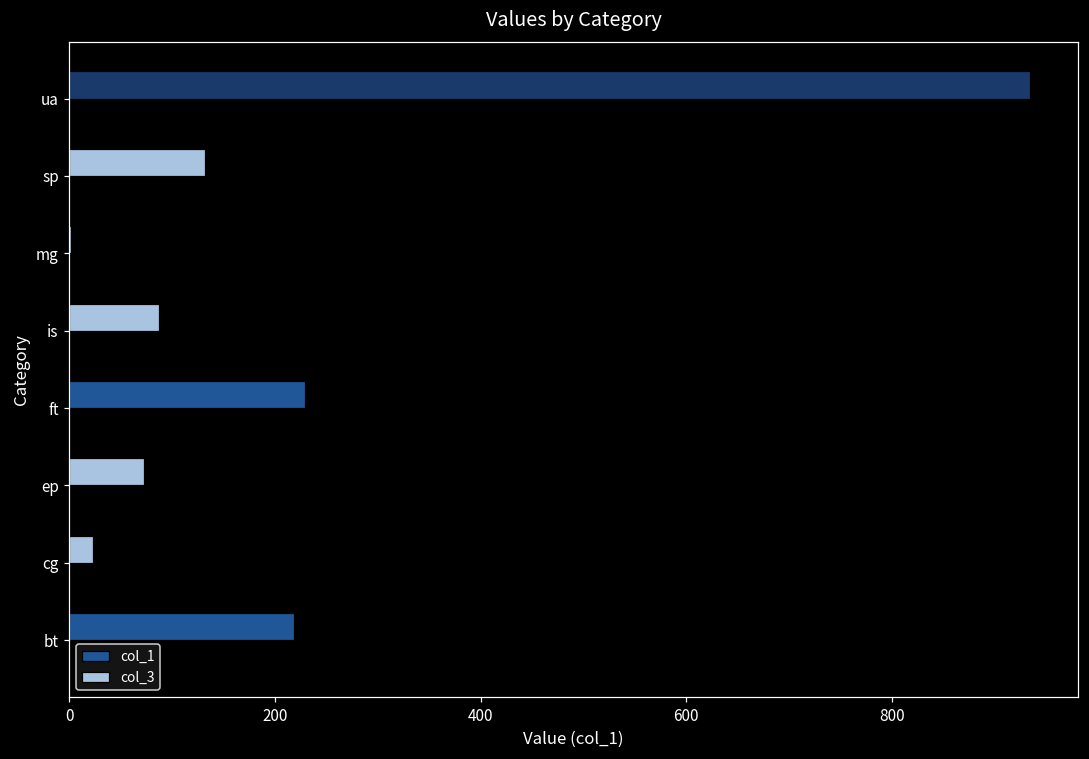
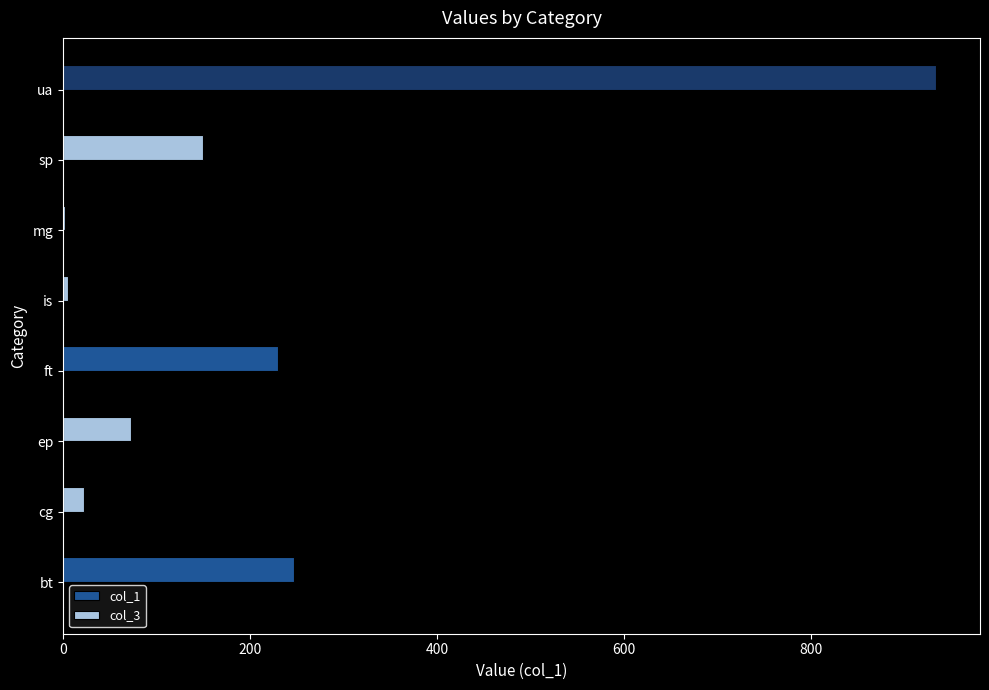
col_1, sp: 130 -> 150
col_1, is: 90 -> 10
col_1, bt: 220 -> 250
